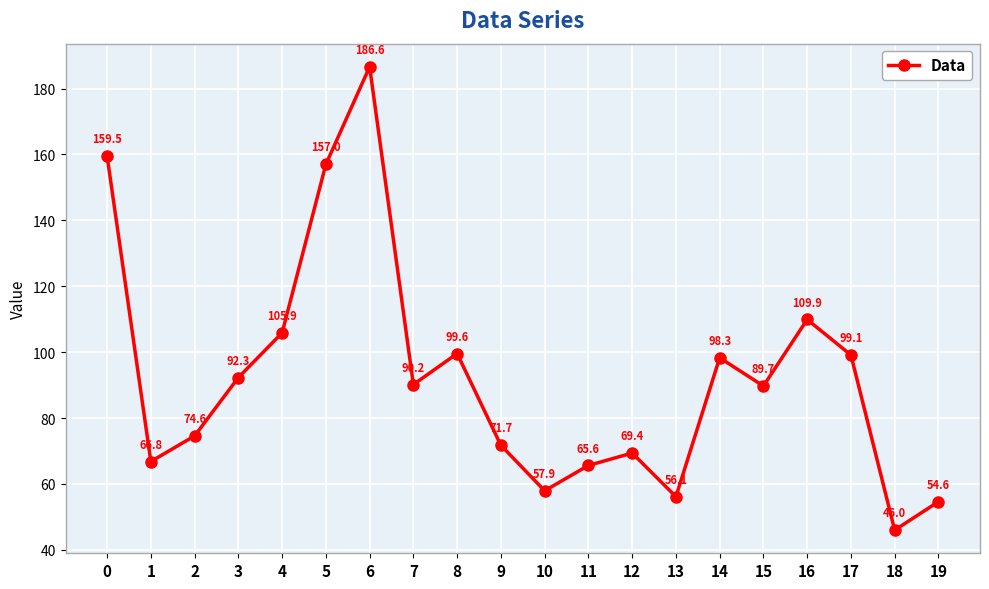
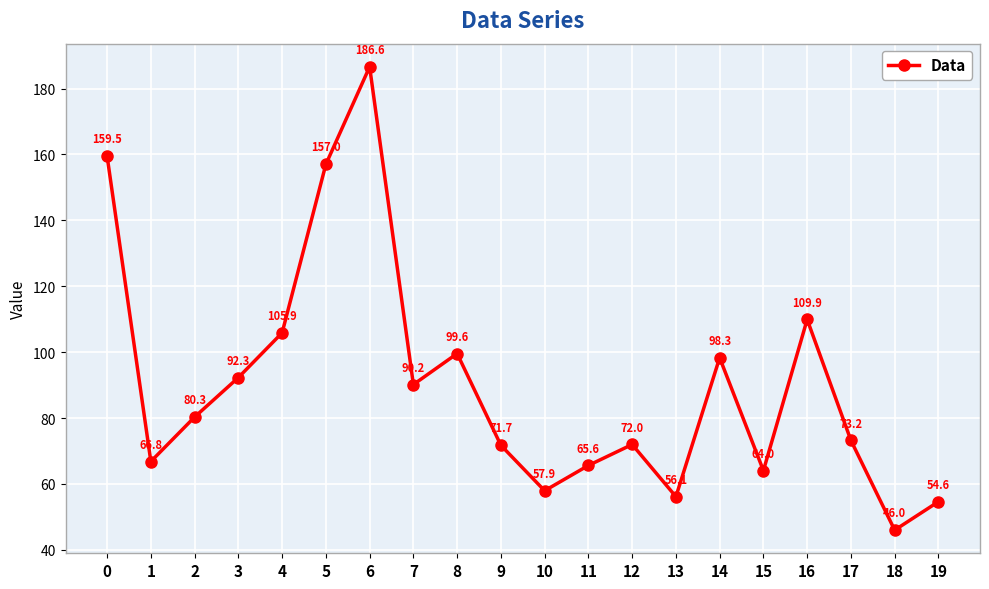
2: 74.6 -> 80.3
12: 69.4 -> 72.0
15: 89.7 -> 64.0
17: 99.1 -> 73.2
